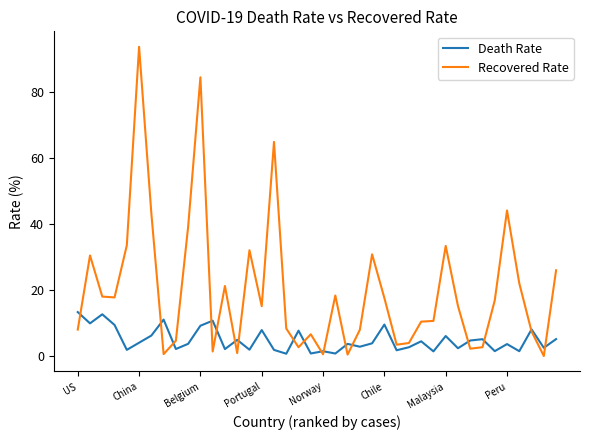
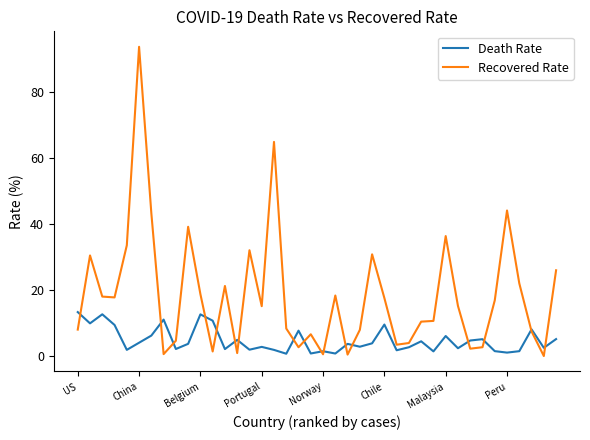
Death Rate, Belgium: 9 -> 13
Recovered Rate, Belgium: 84 -> 19
Death Rate, Portugal: 8 -> 3
Recovered Rate, Malaysia: 33 -> 36
Death Rate, Peru: 4 -> 1
